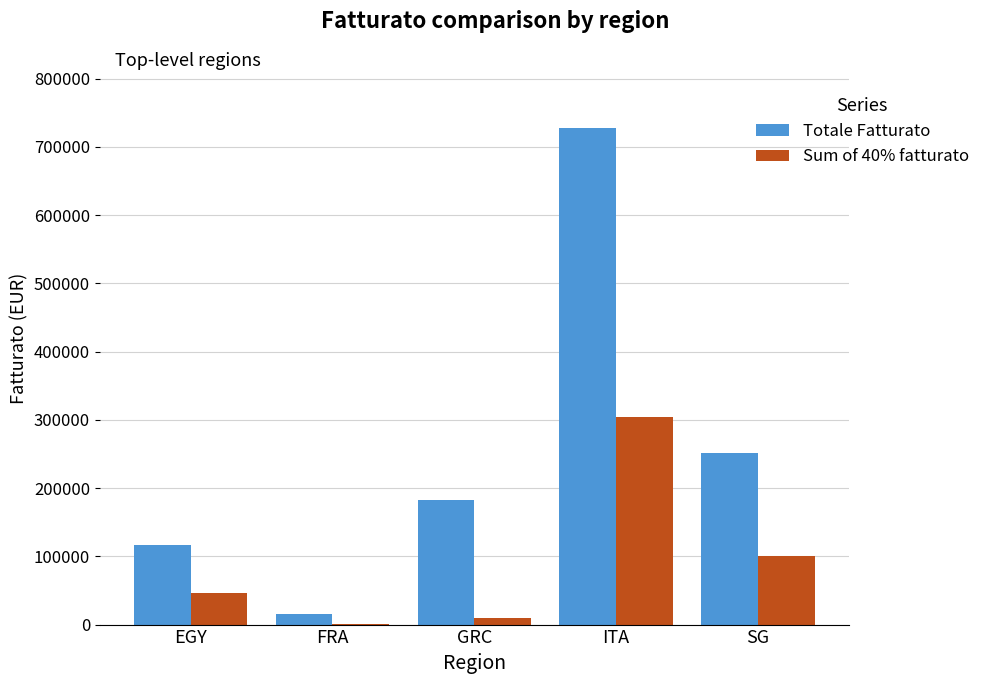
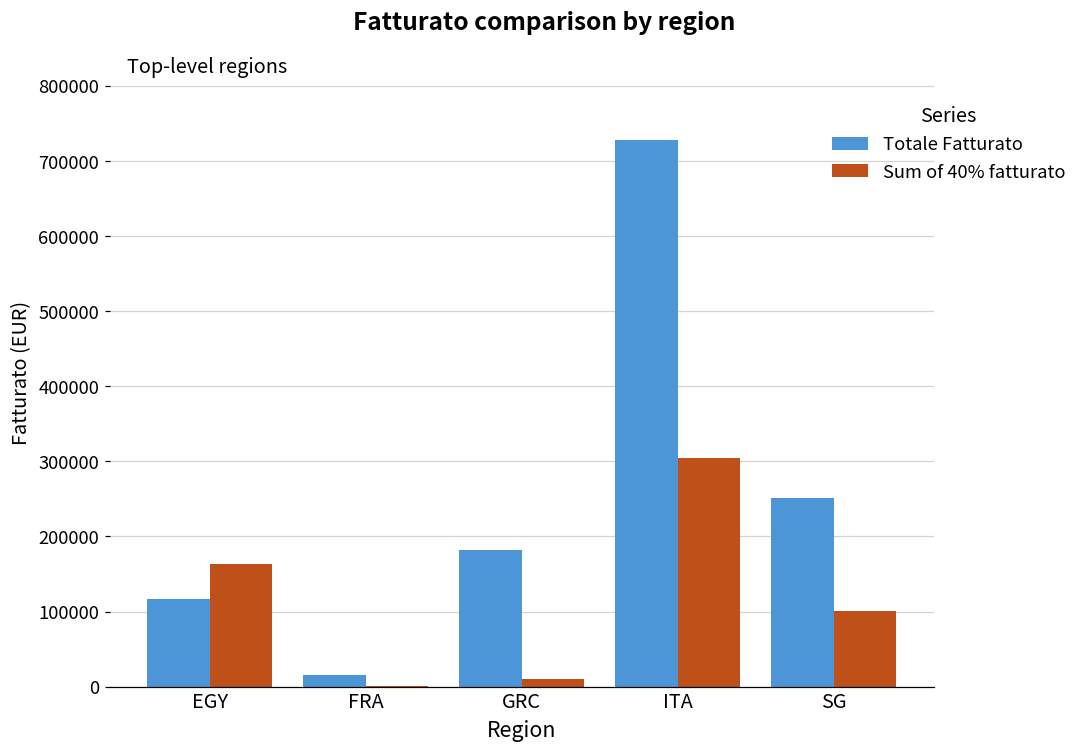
Sum of 40% fatturato, EGY: 50000 -> 160000
